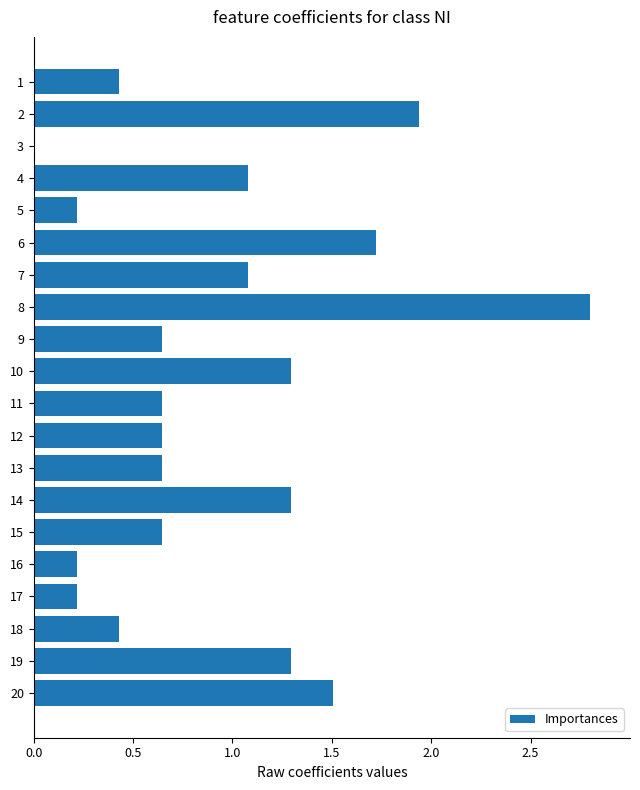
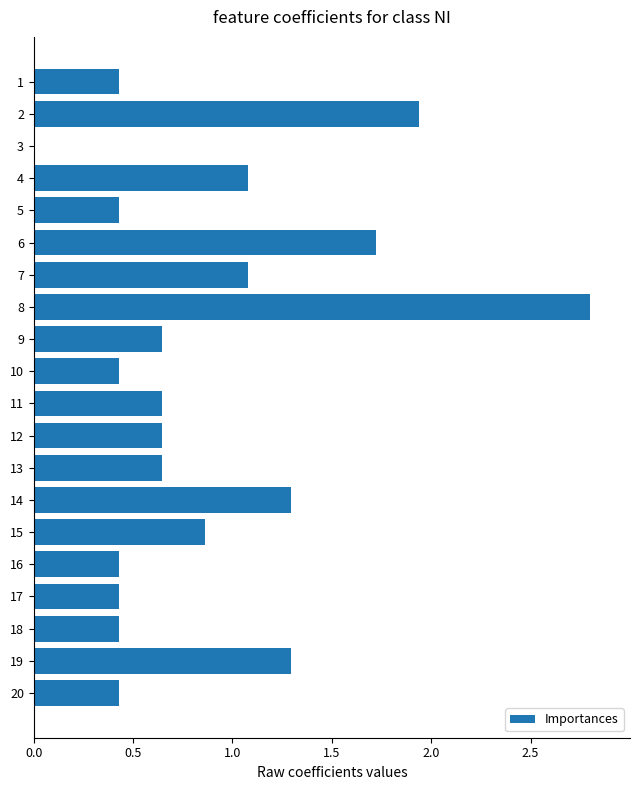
5: 0.22 -> 0.43
10: 1.29 -> 0.43
15: 0.65 -> 0.86
16: 0.22 -> 0.43
17: 0.22 -> 0.43
20: 1.51 -> 0.43
